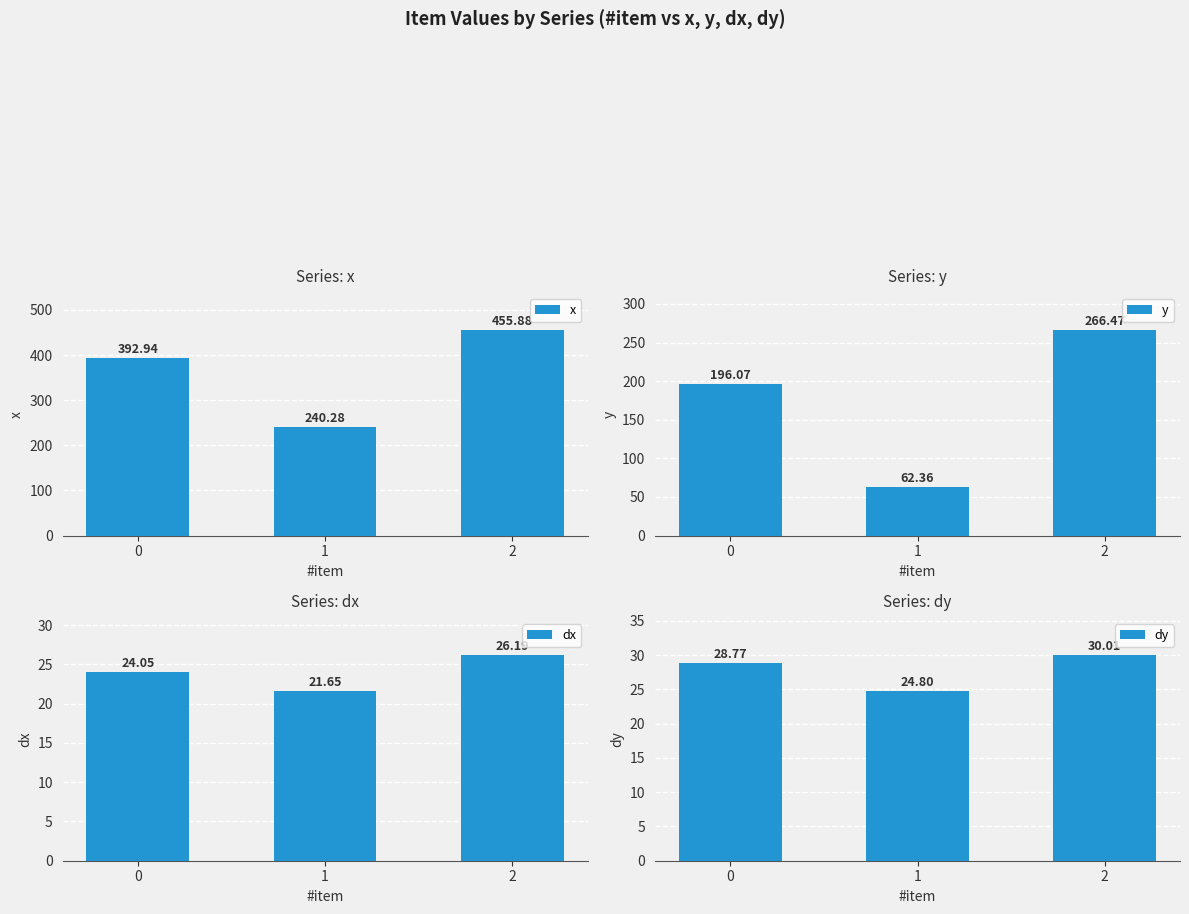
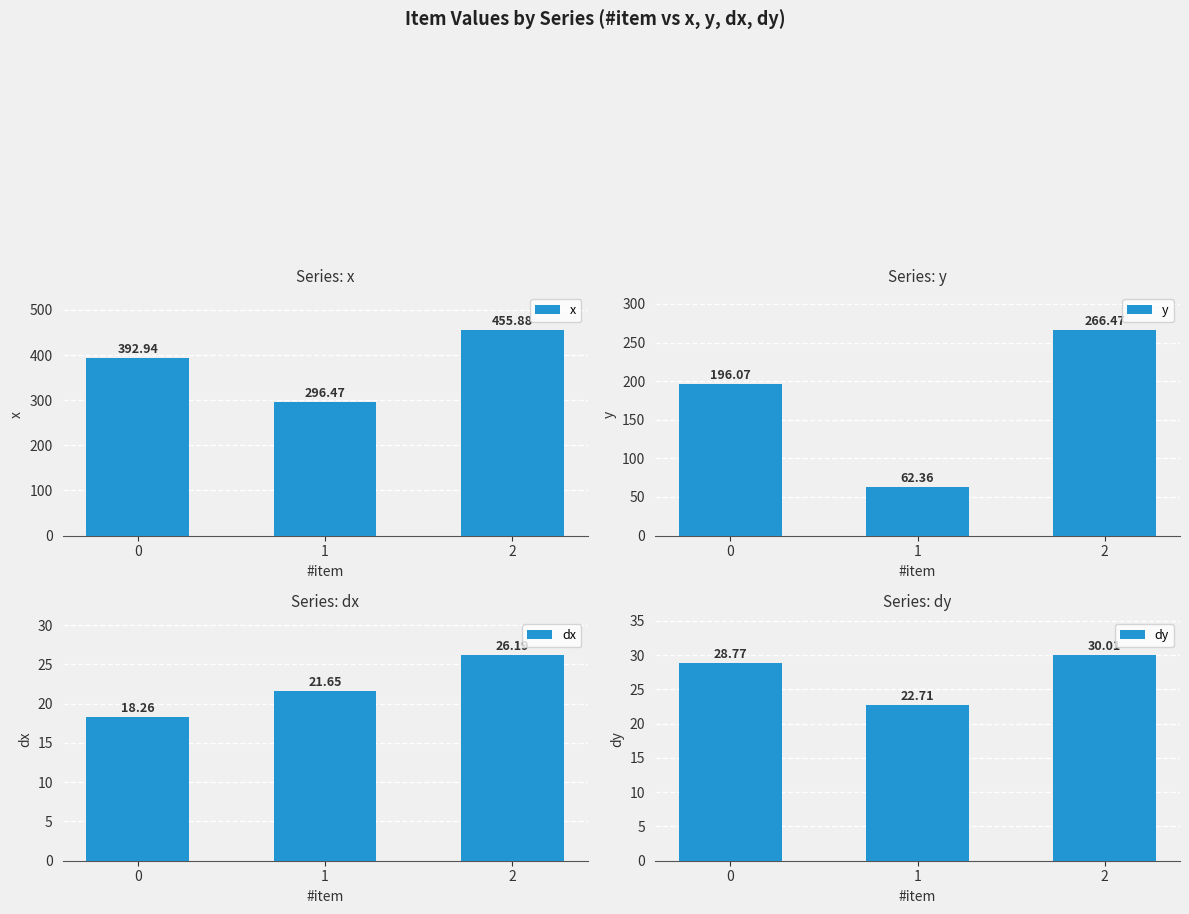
Series: x, 1: 240.28 -> 296.47
Series: dx, 0: 24.05 -> 18.26
Series: dy, 1: 24.80 -> 22.71
